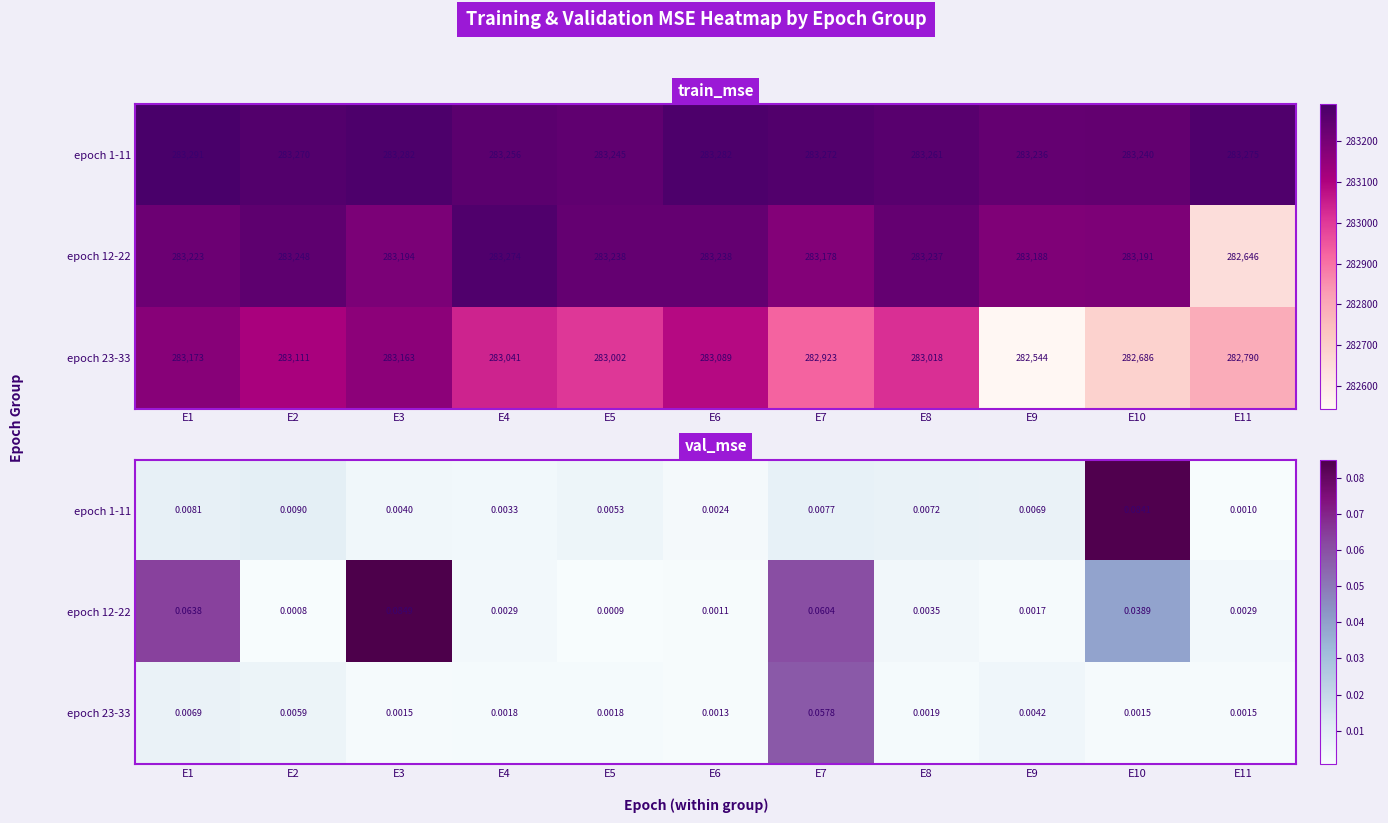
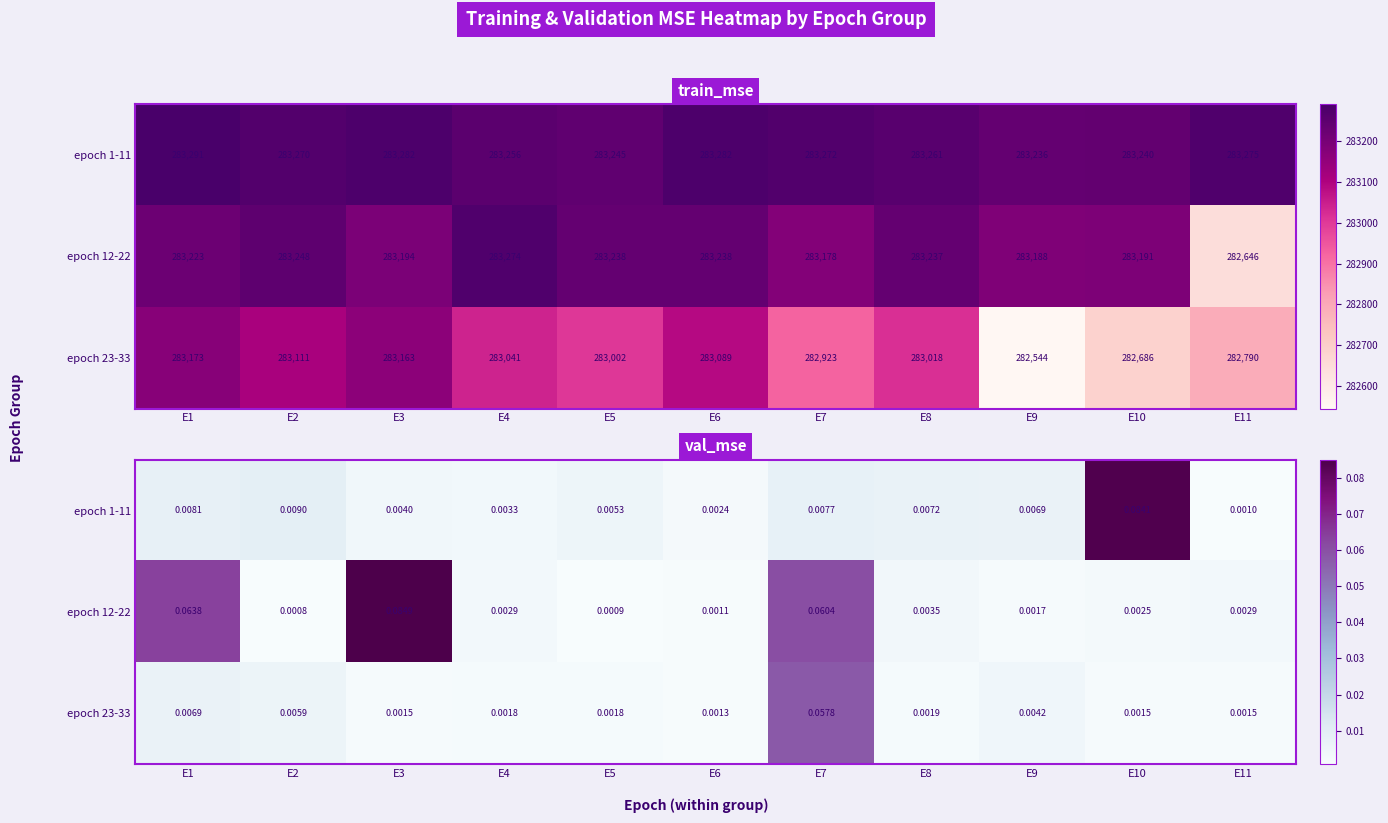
val_mse, epoch 12-22, E10: 0.0389 -> 0.0025
